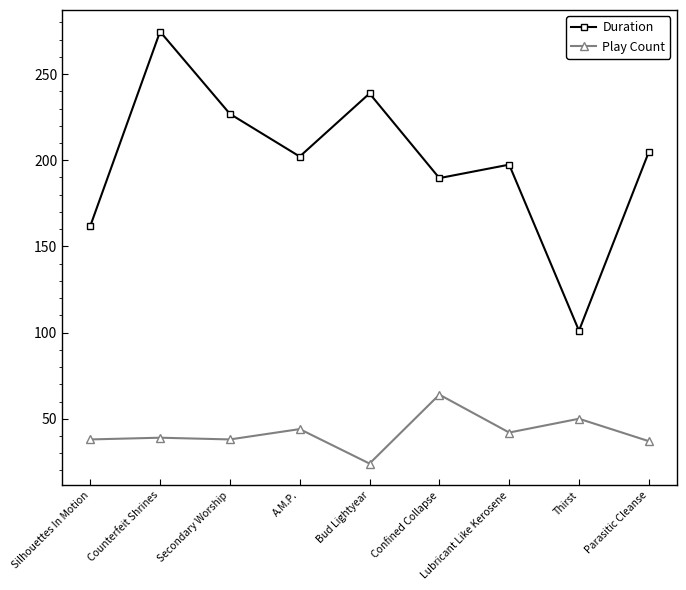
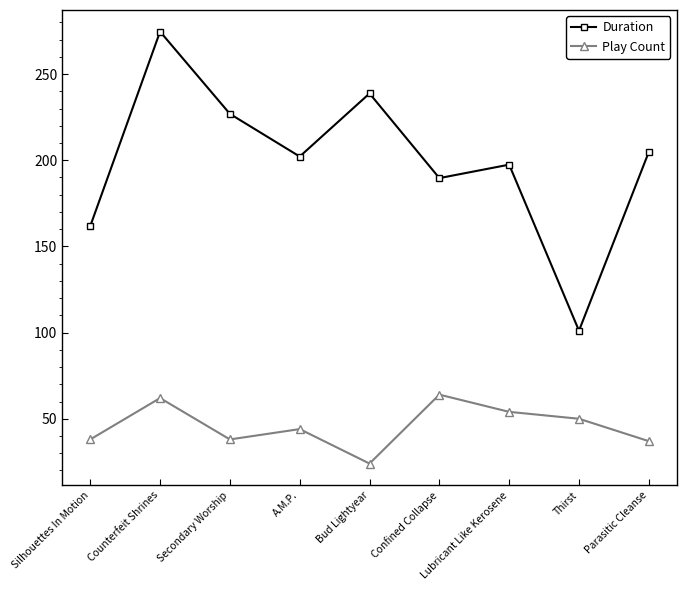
Play Count, Counterfeit Shrines: 39 -> 62
Play Count, Lubricant Like Kerosene: 42 -> 54
